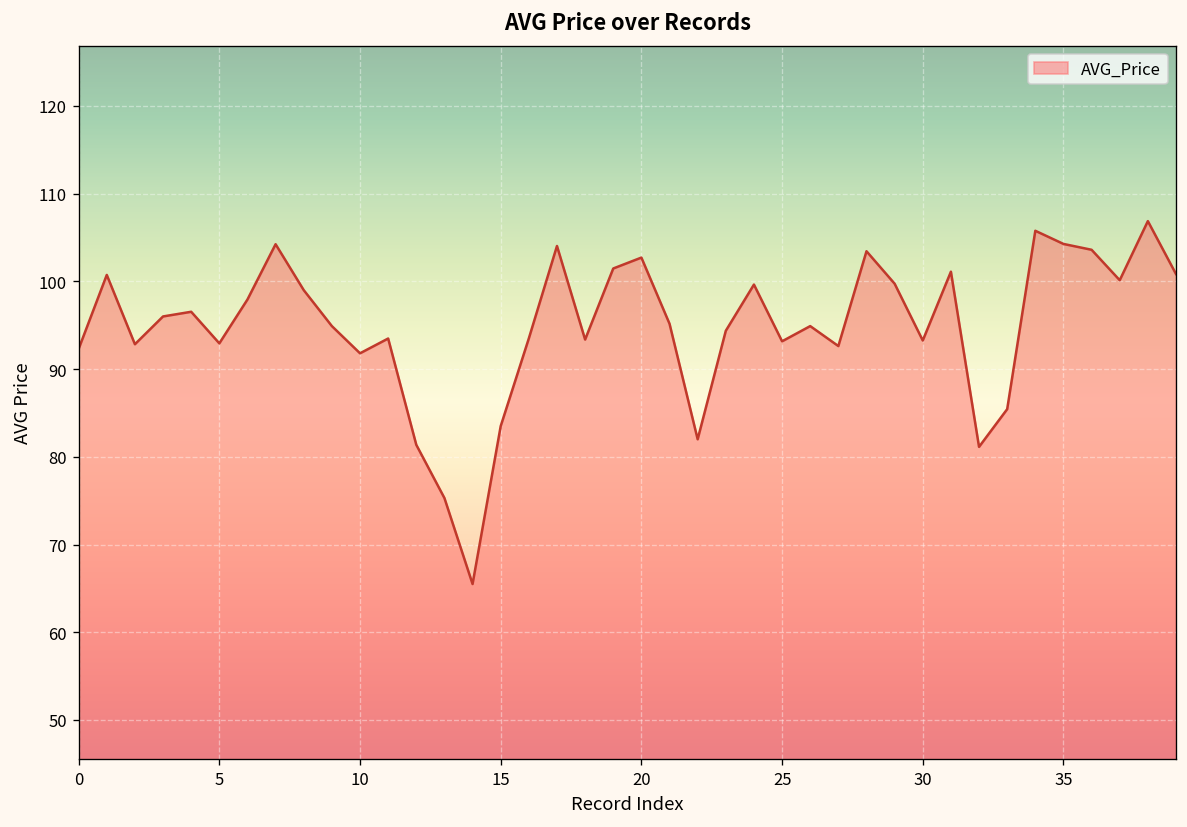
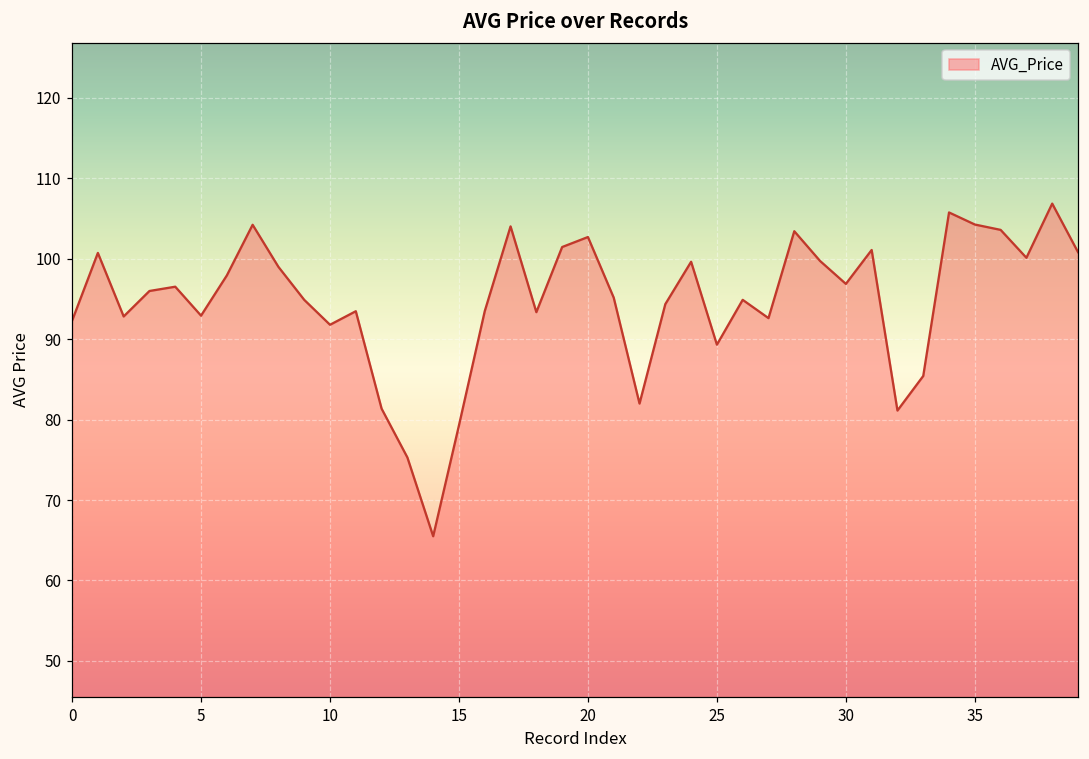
15: 84 -> 79
25: 93 -> 89
30: 93 -> 97
